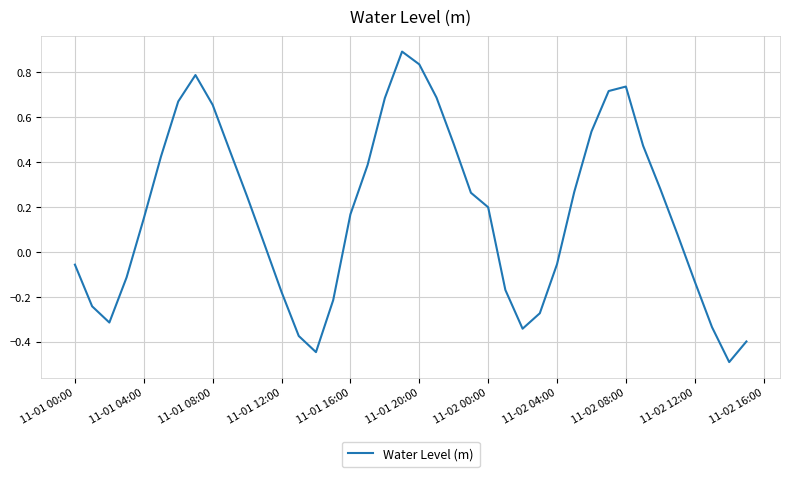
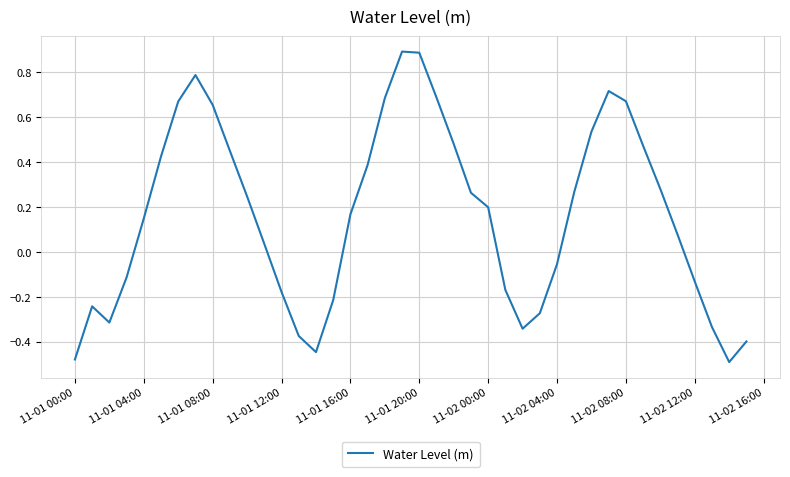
11-01 00:00: -0.06 -> -0.48
11-01 20:00: 0.84 -> 0.89
11-02 08:00: 0.74 -> 0.67
